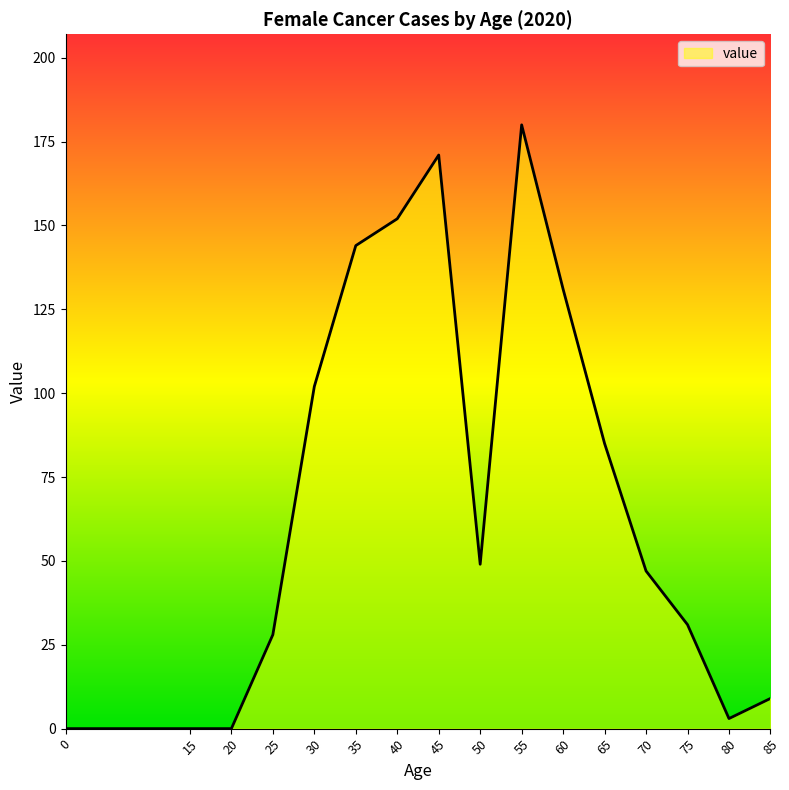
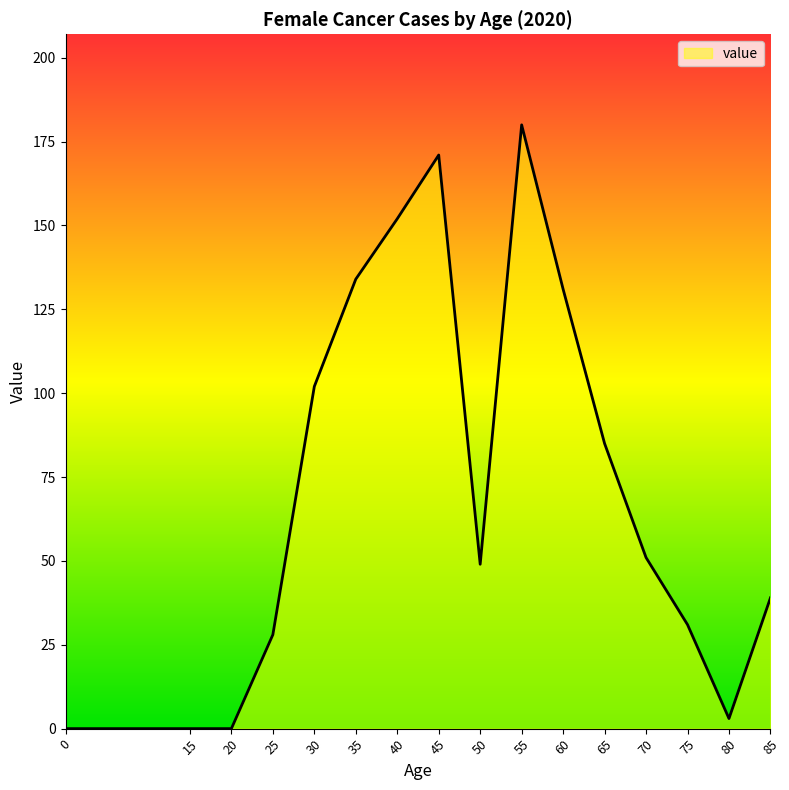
35: 144 -> 134
70: 47 -> 51
85: 9 -> 39
